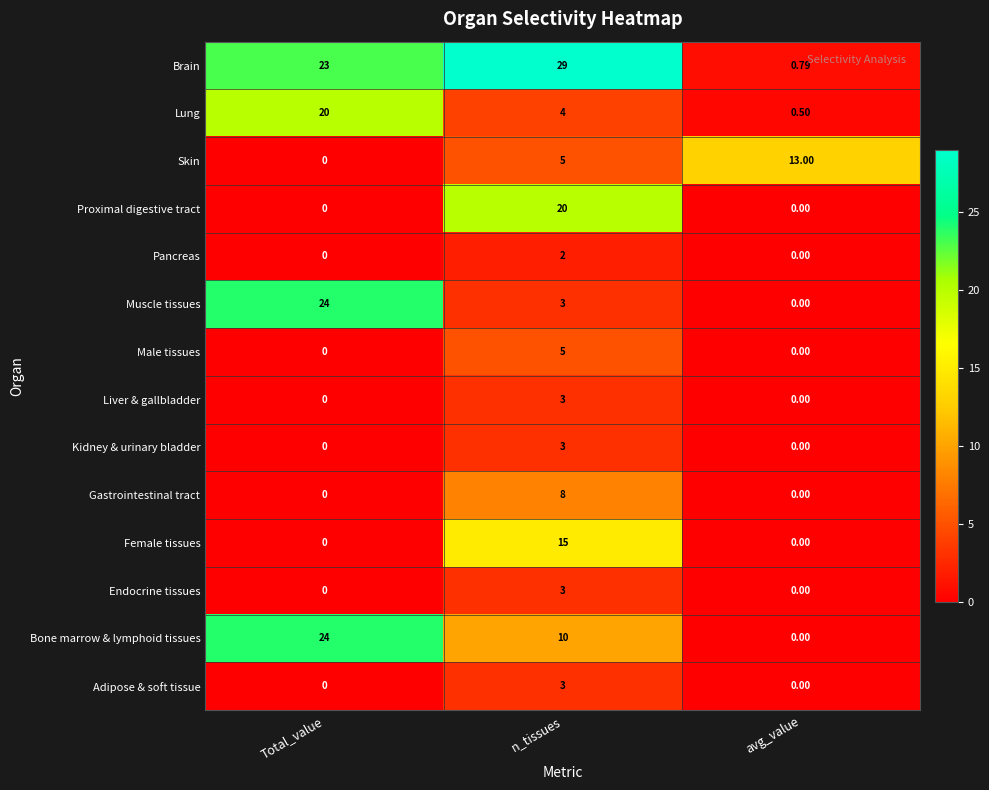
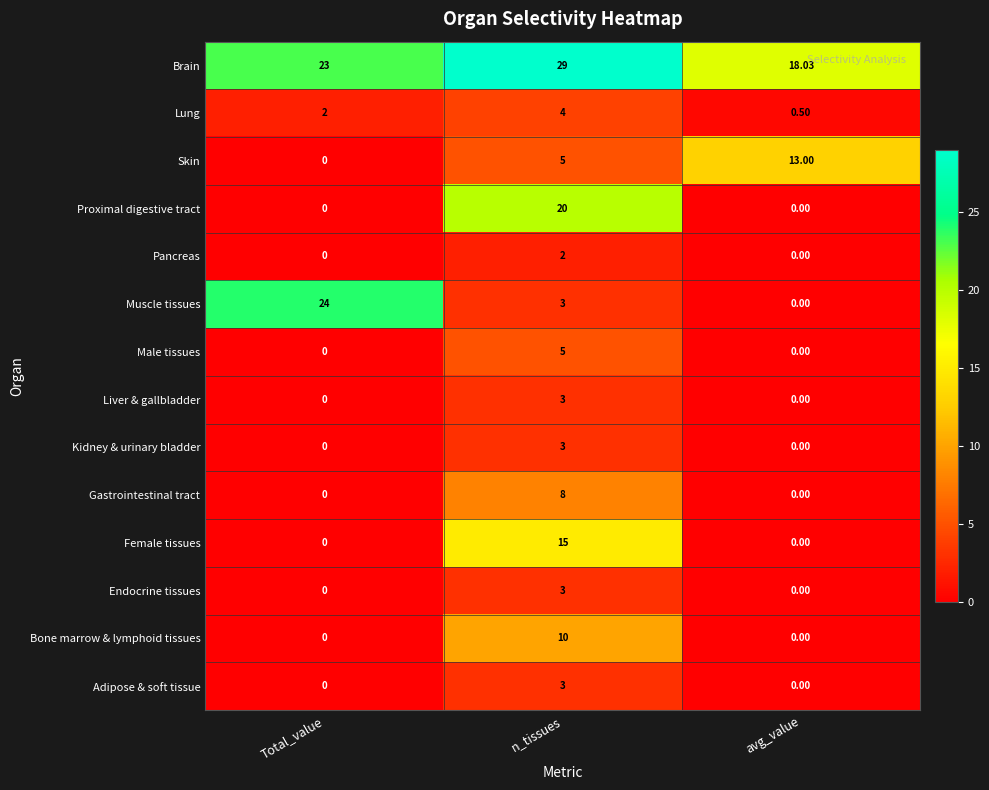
Brain, avg_value: 0.79 -> 18.03
Lung, Total_value: 20 -> 2
Bone marrow & lymphoid tissues, Total_value: 24 -> 0
